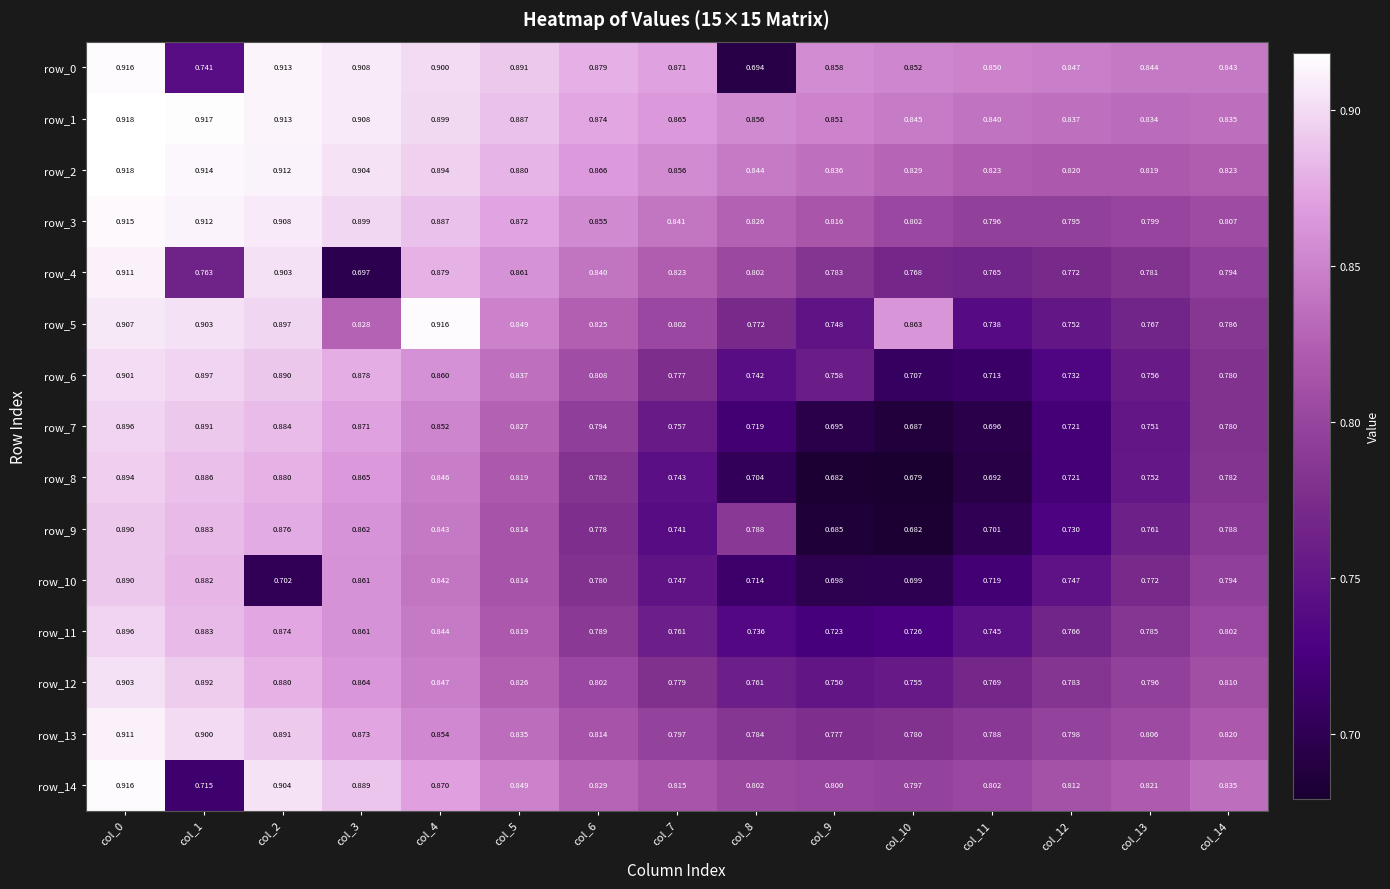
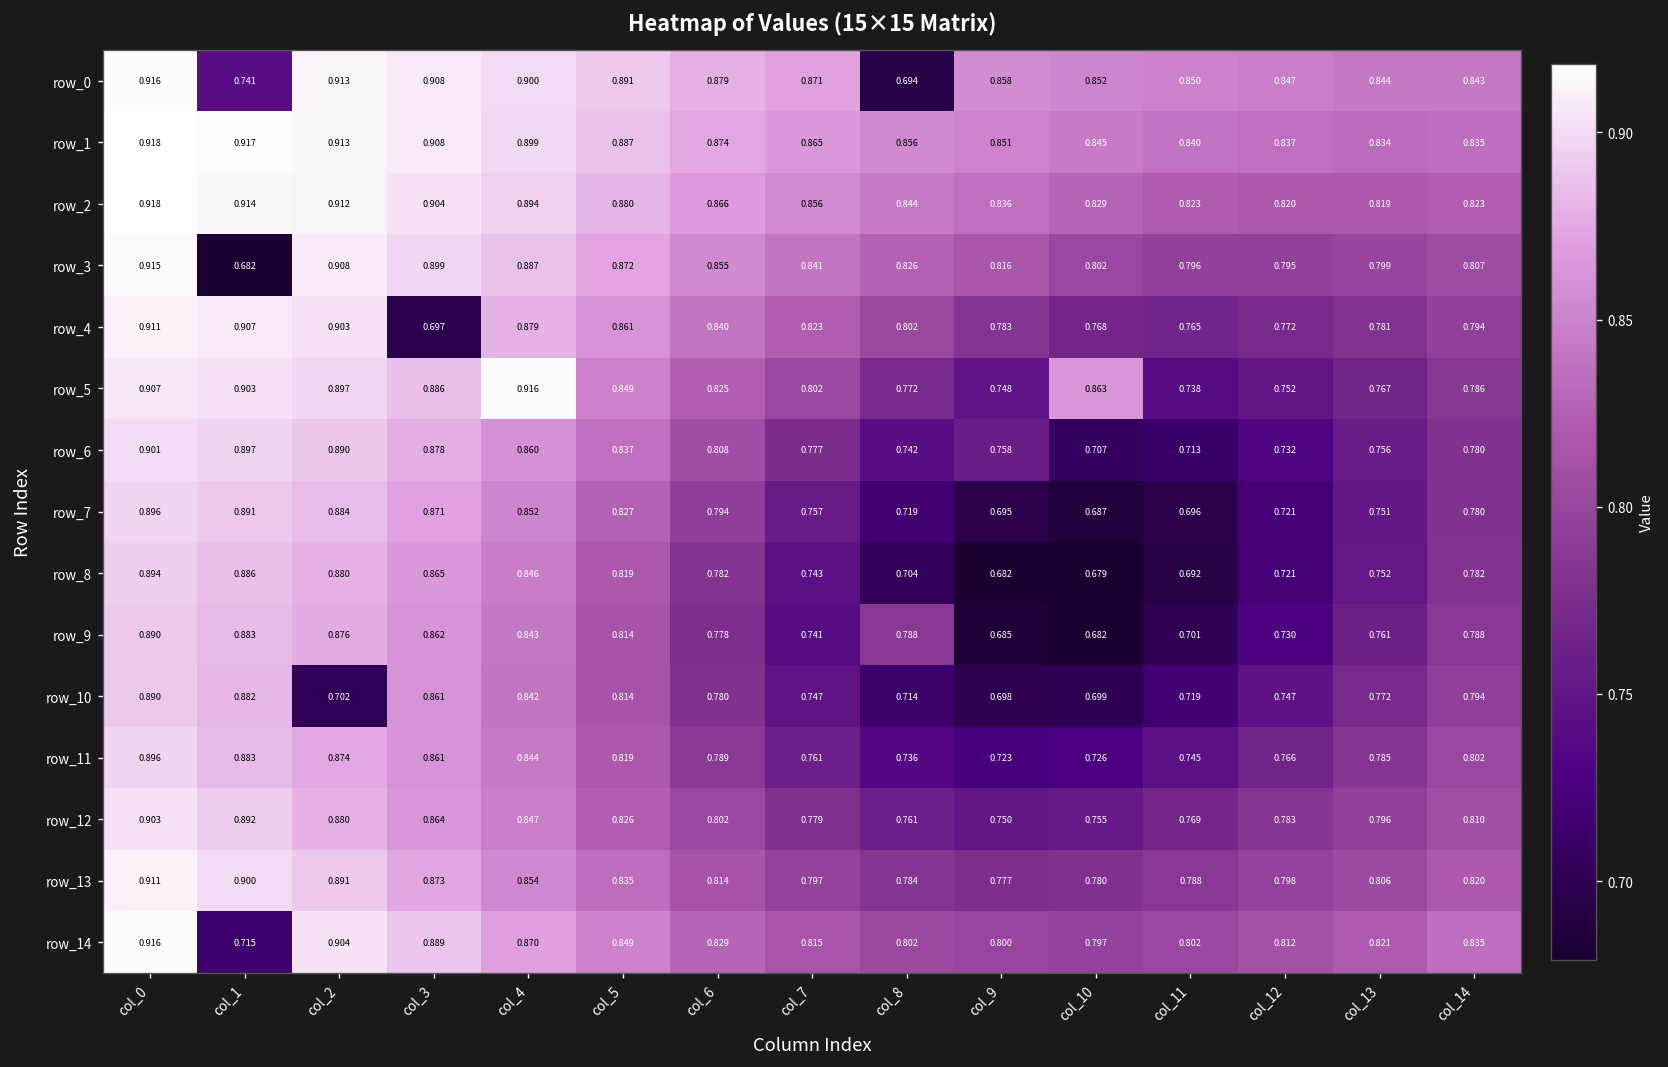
row_3, col_1: 0.912 -> 0.682
row_4, col_1: 0.763 -> 0.907
row_5, col_3: 0.828 -> 0.886
